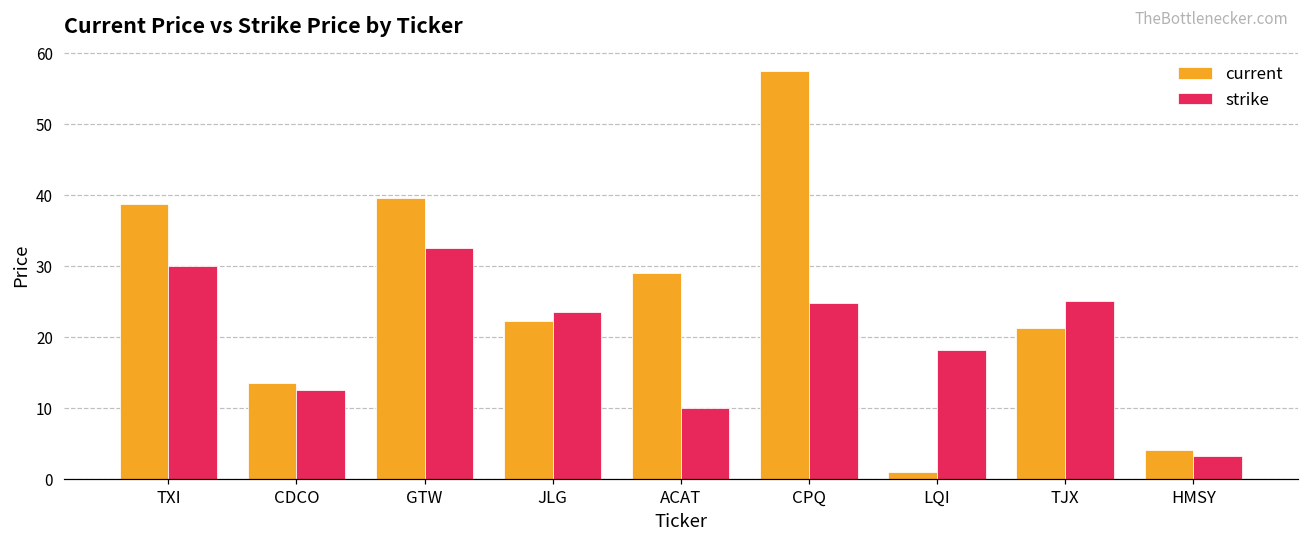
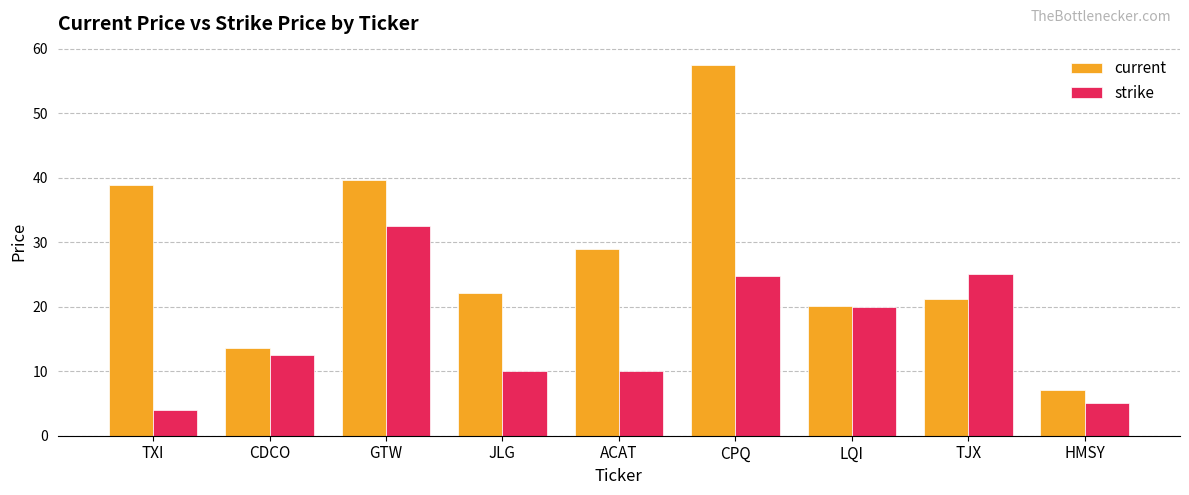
strike, TXI: 30 -> 4
strike, JLG: 24 -> 10
current, LQI: 1 -> 20
strike, LQI: 18 -> 20
current, HMSY: 4 -> 7
strike, HMSY: 3 -> 5
